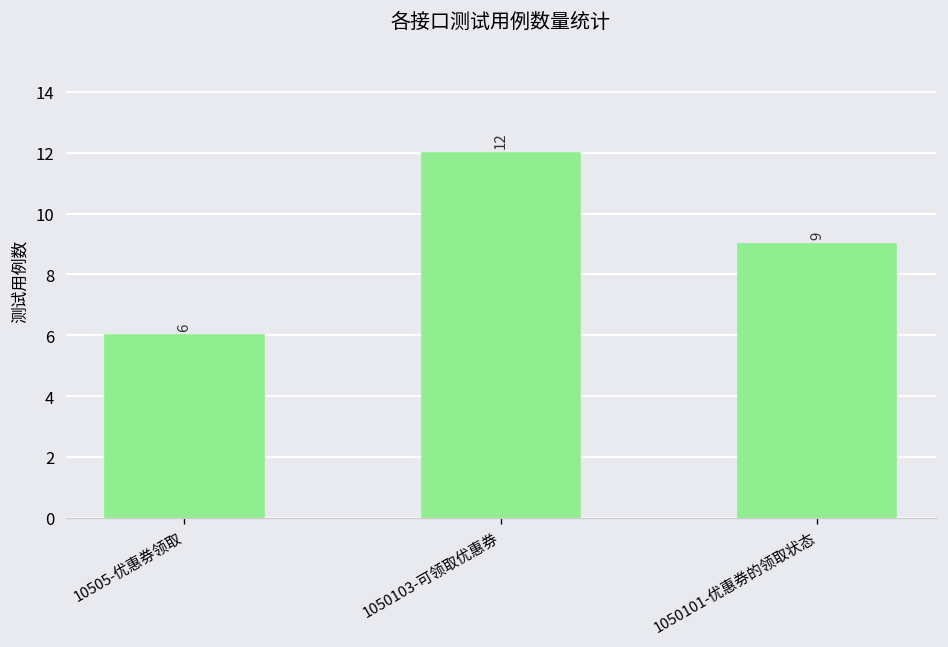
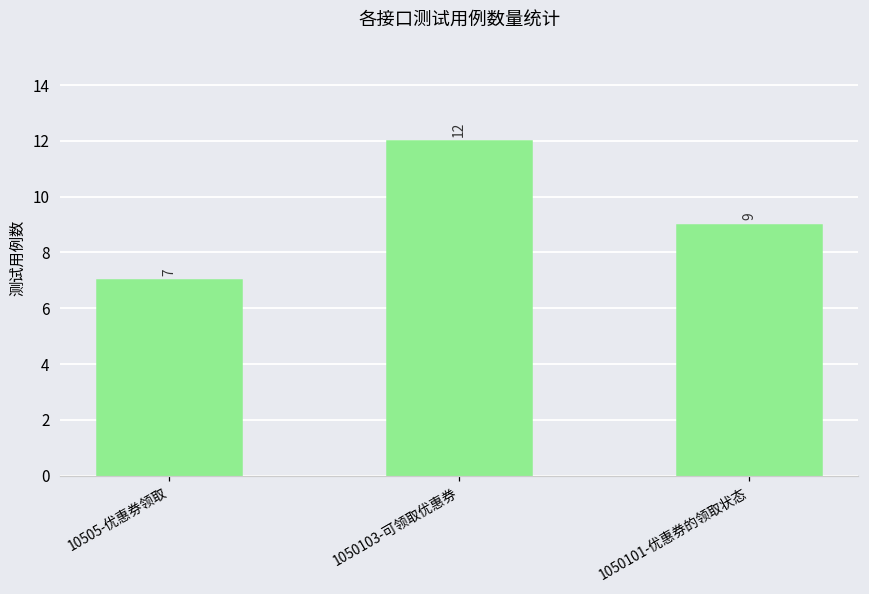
10505-优惠券领取: 6 -> 7
